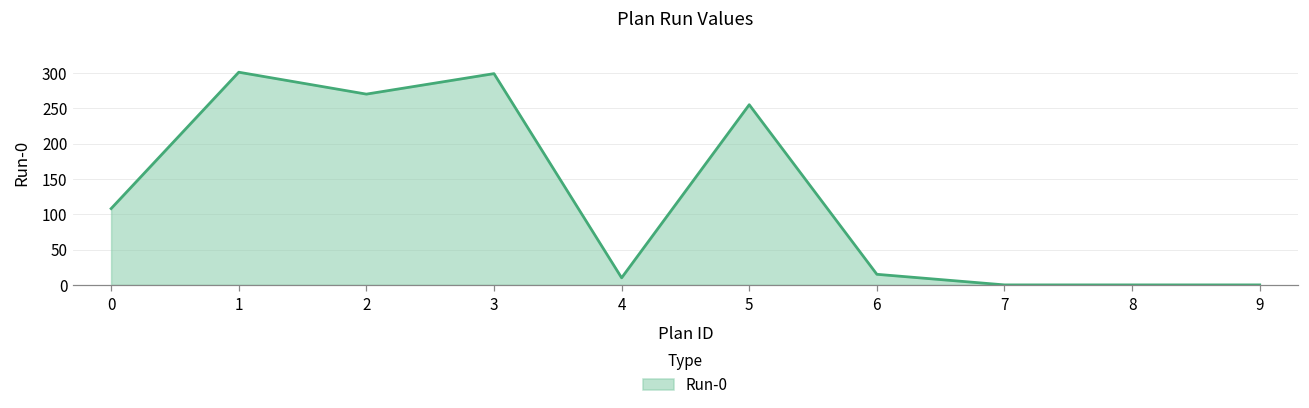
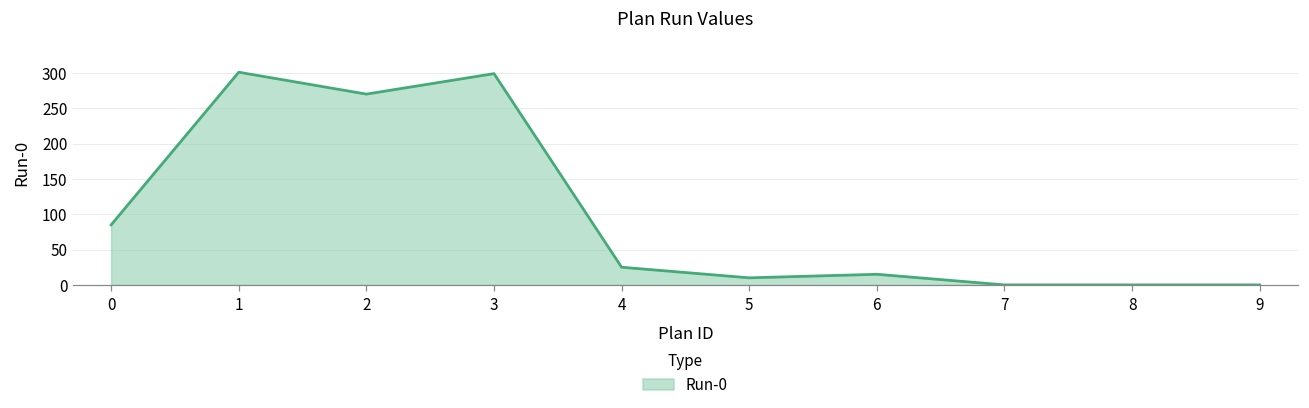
0: 110 -> 90
4: 10 -> 30
5: 260 -> 10
